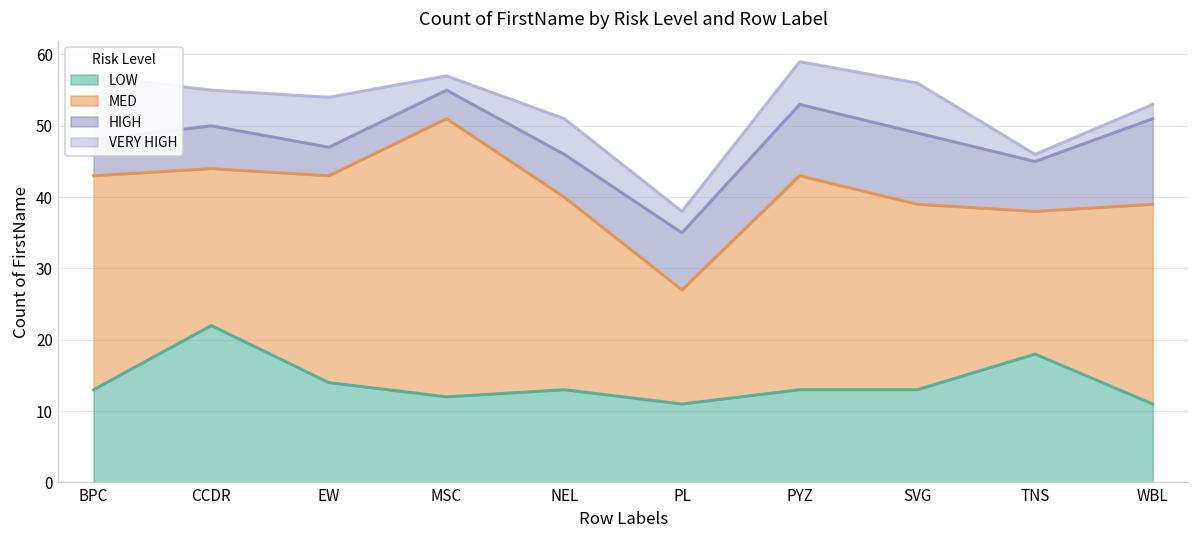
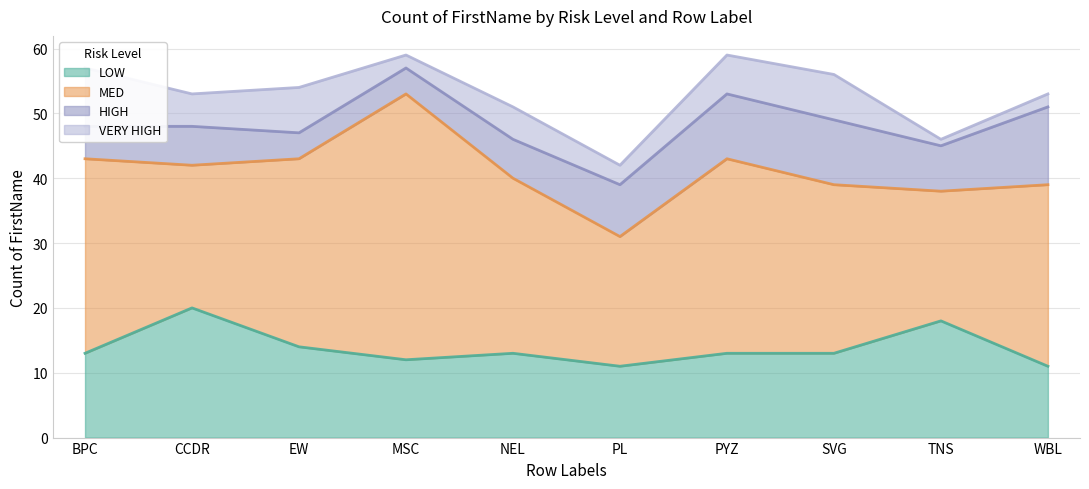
LOW, CCDR: 22 -> 20
MED, MSC: 39 -> 41
MED, PL: 16 -> 20
